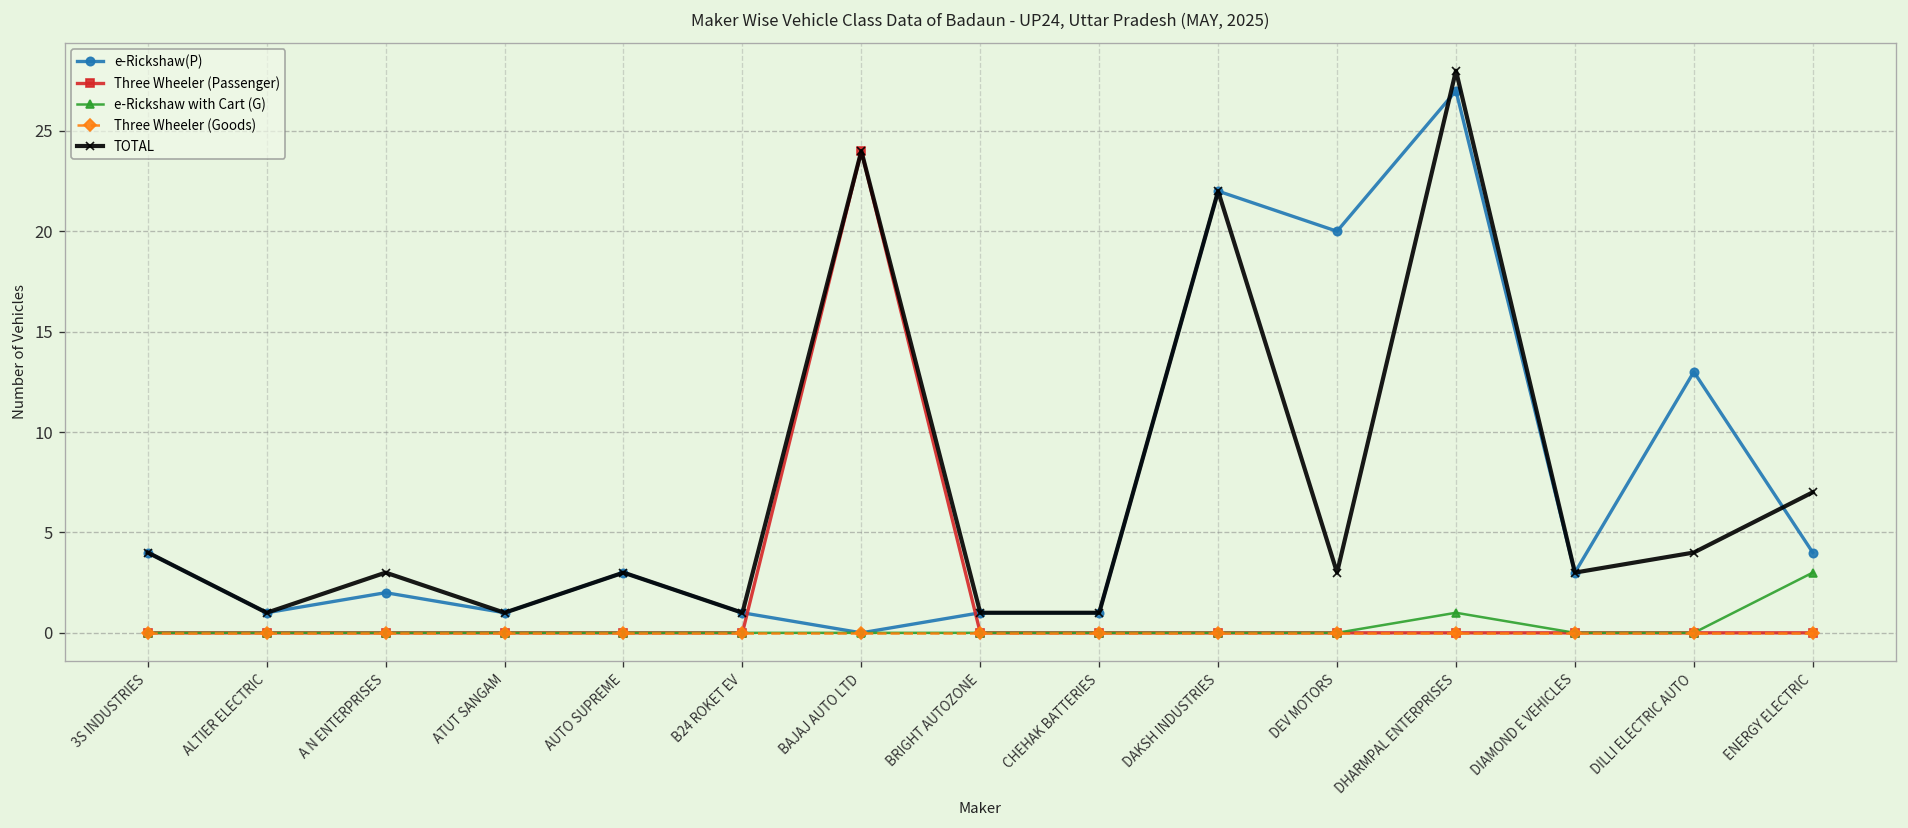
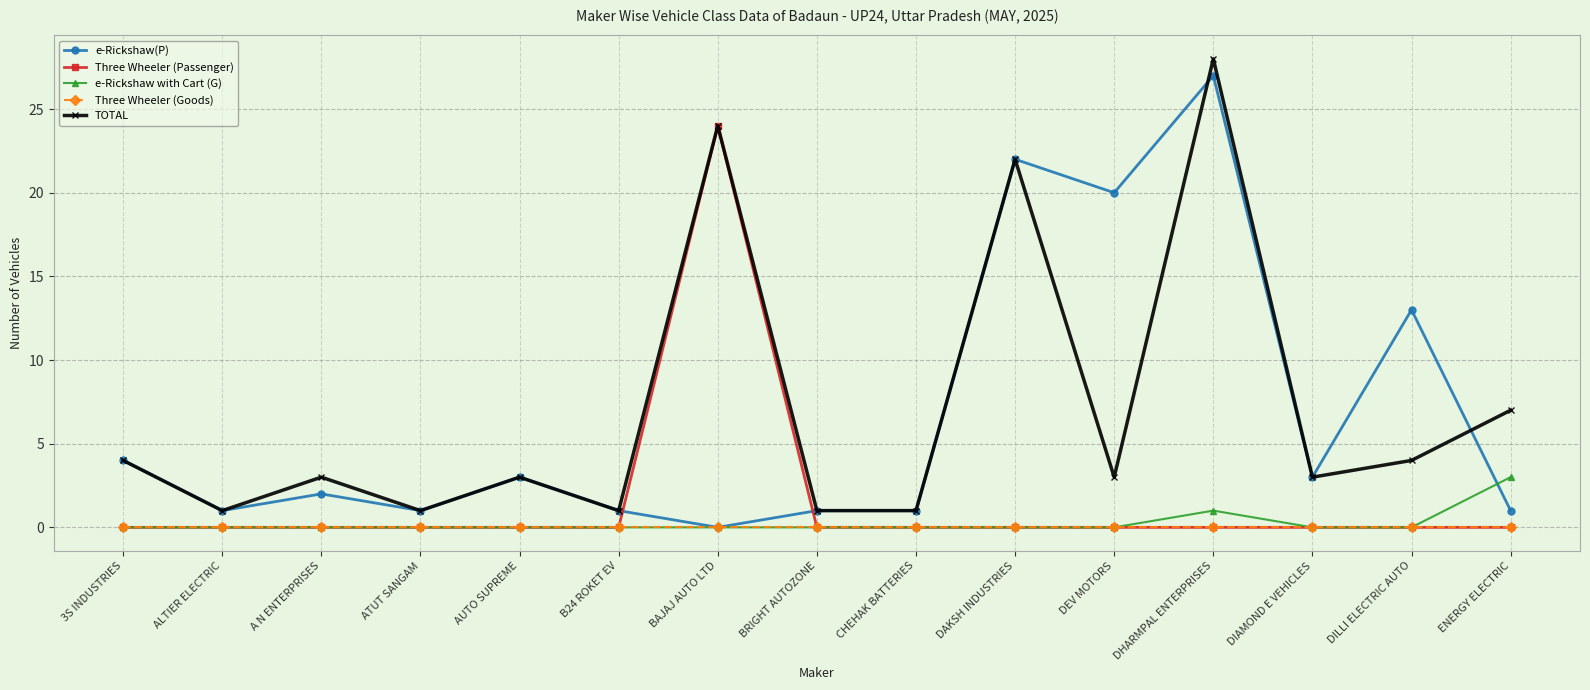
e-Rickshaw(P), ENERGY ELECTRIC: 4 -> 1
